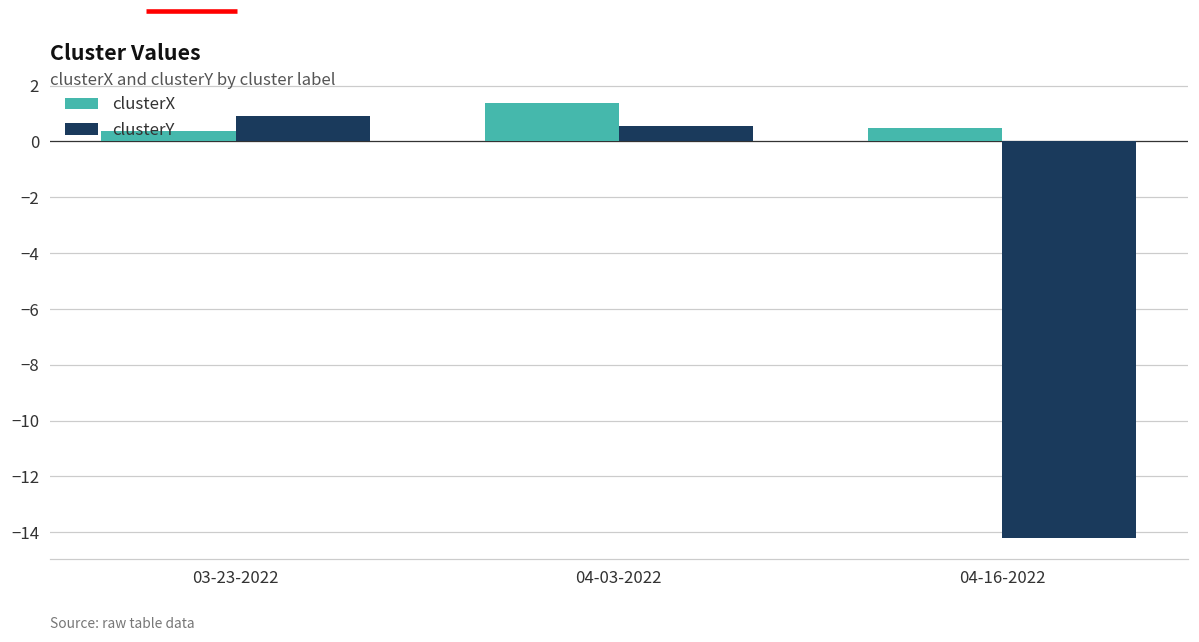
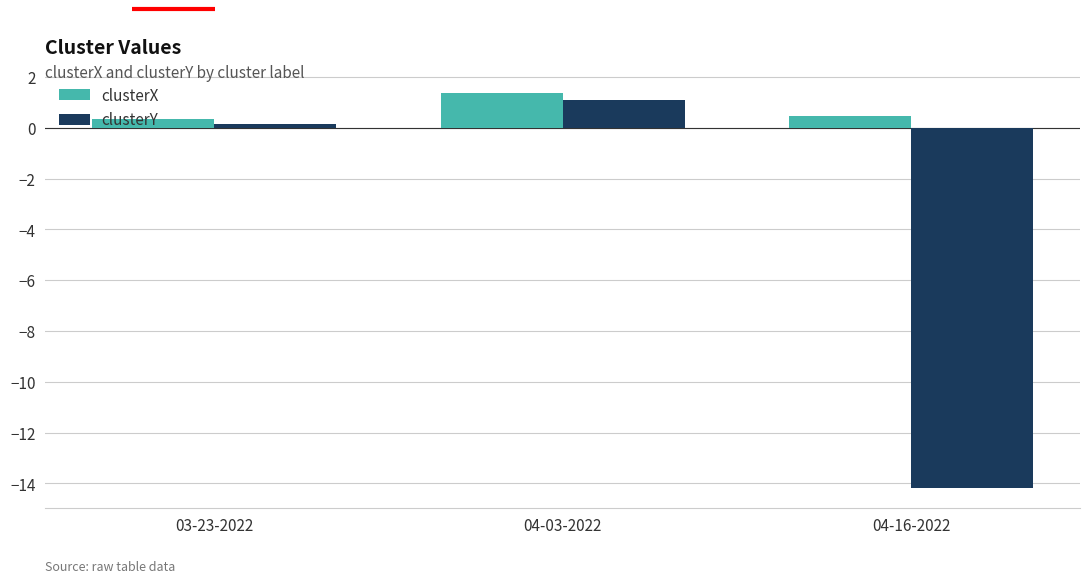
clusterY, 03-23-2022: 0.9 -> 0.2
clusterY, 04-03-2022: 0.6 -> 1.1
